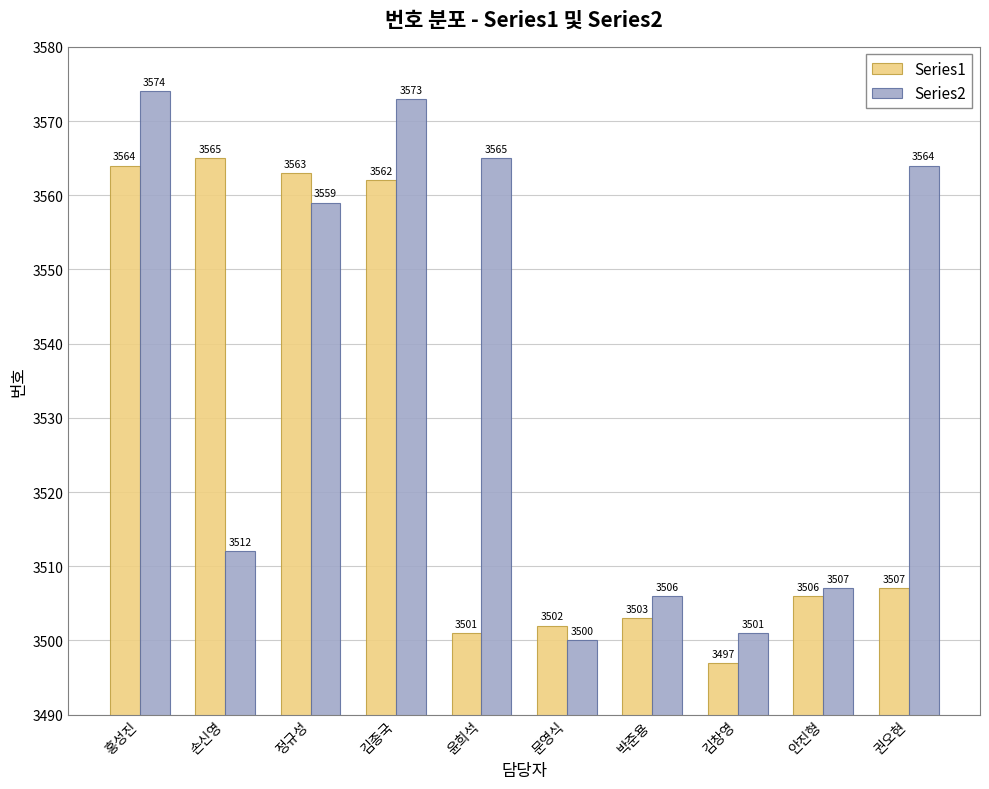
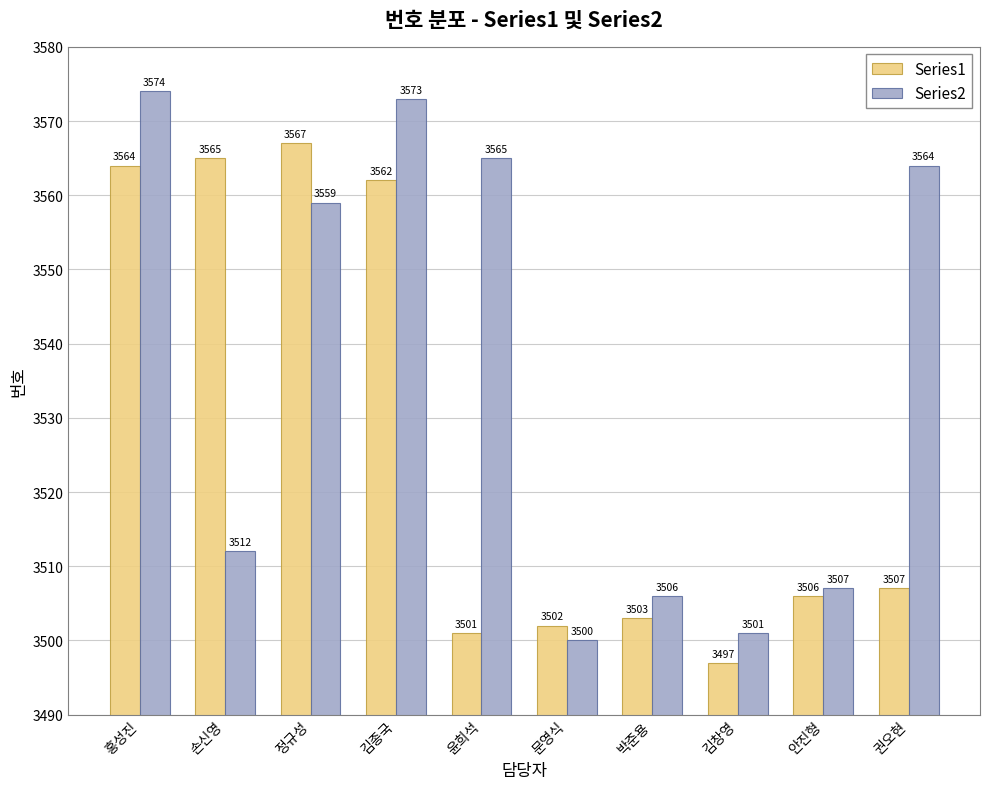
Series1, 정규성: 3563 -> 3567
